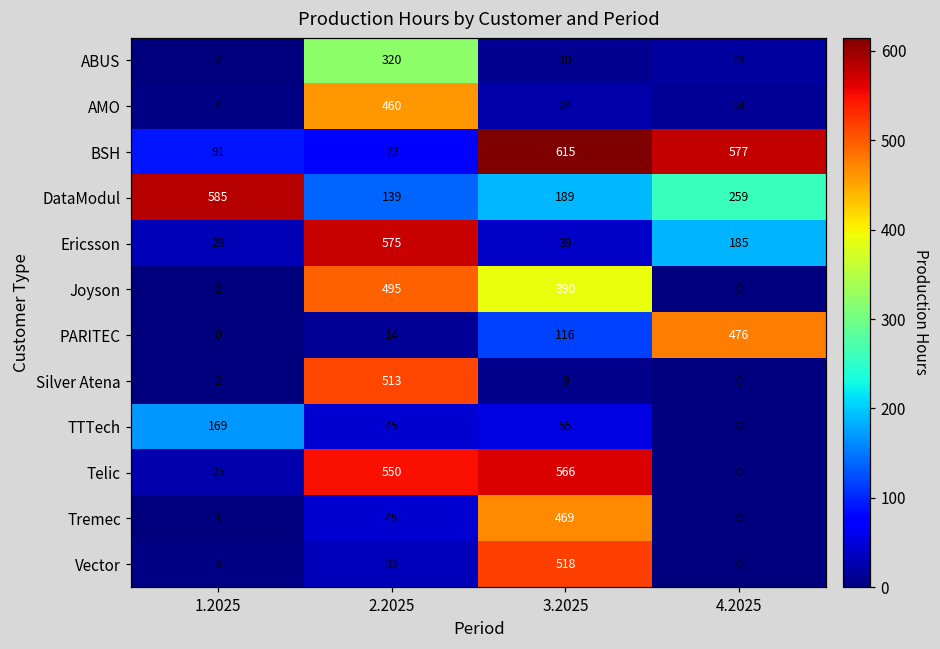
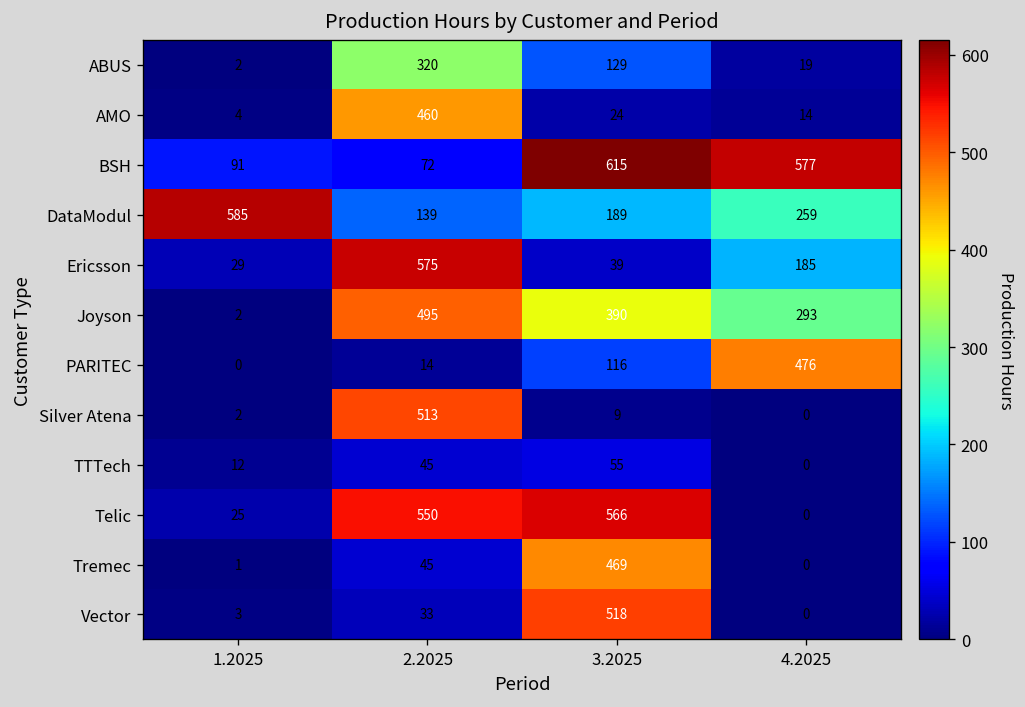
ABUS, 3.2025: 10 -> 129
Joyson, 4.2025: 0 -> 293
TTTech, 1.2025: 169 -> 12
